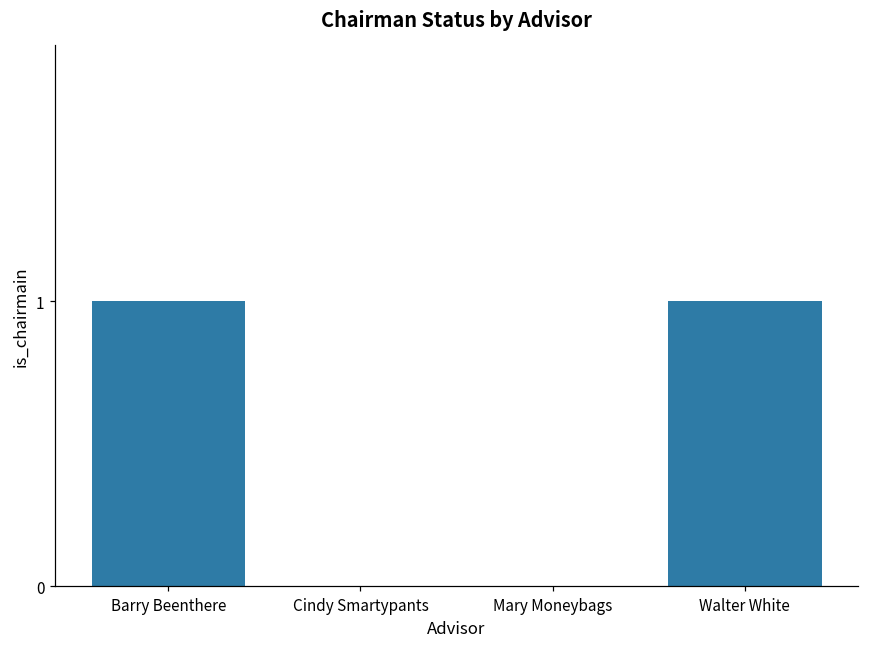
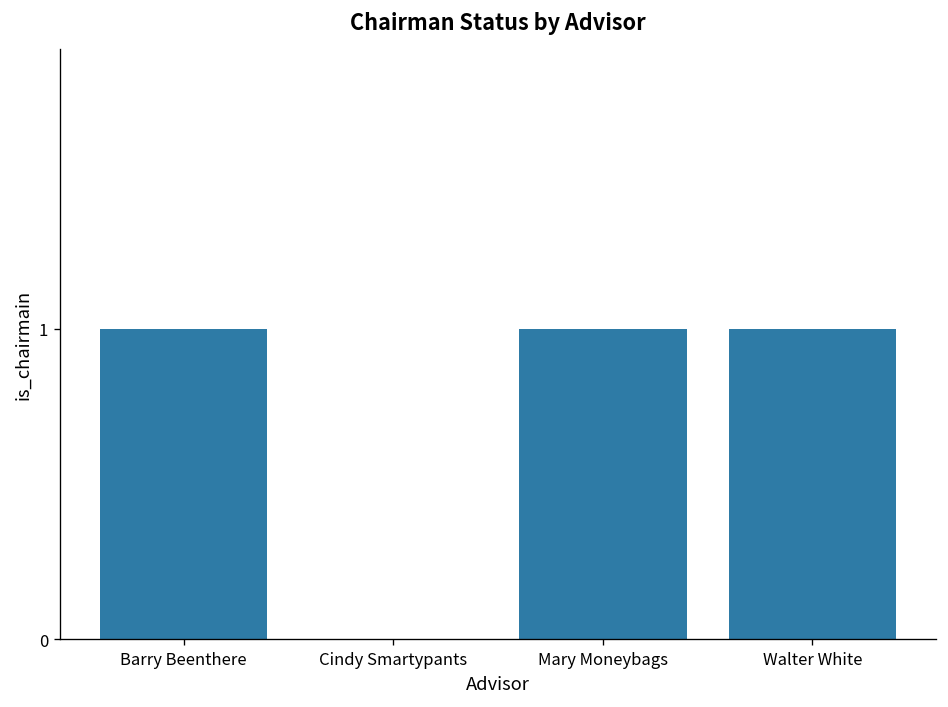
Mary Moneybags: 0 -> 1
